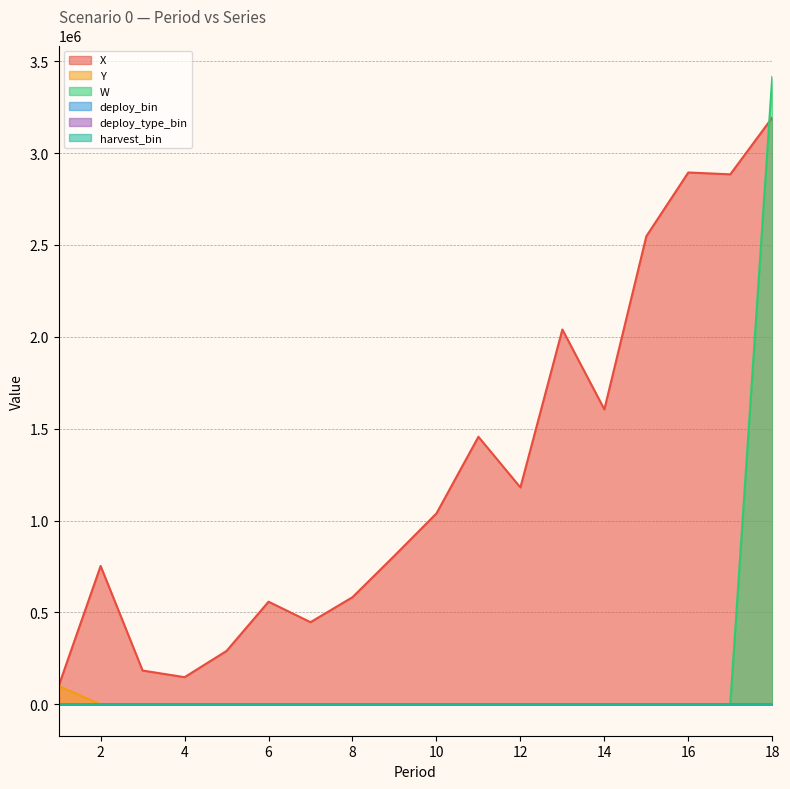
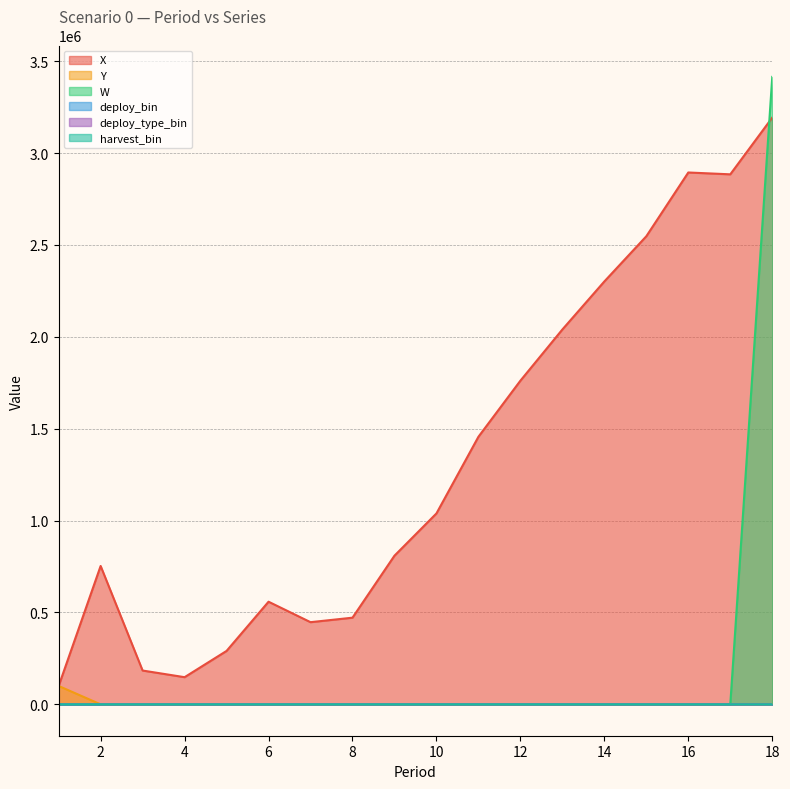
X, 8: 580000 -> 470000
X, 12: 1180000 -> 1760000
X, 14: 1610000 -> 2300000
